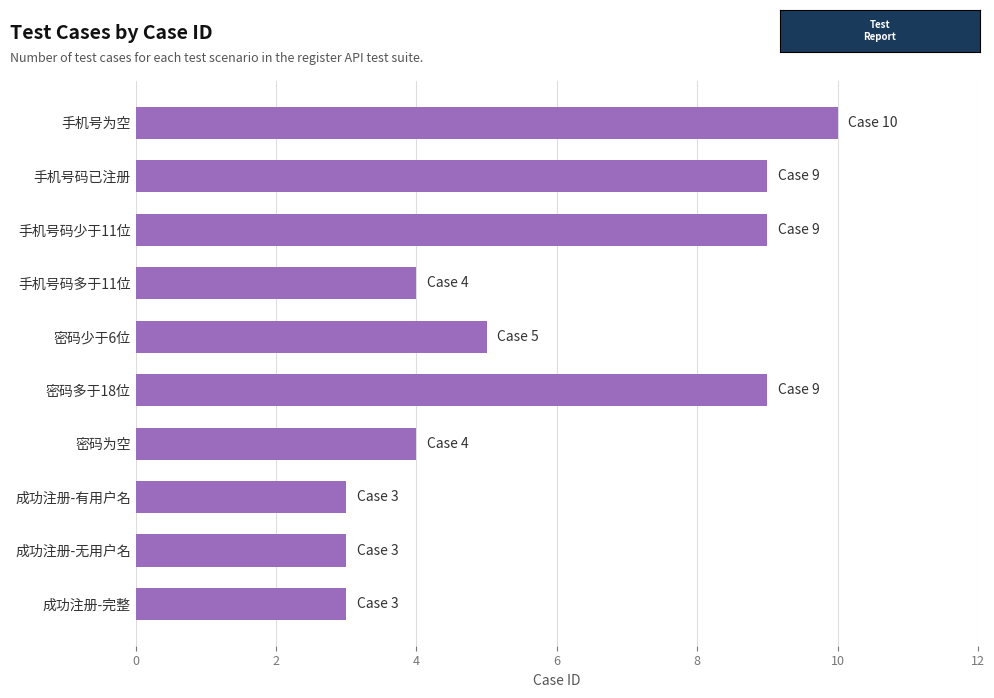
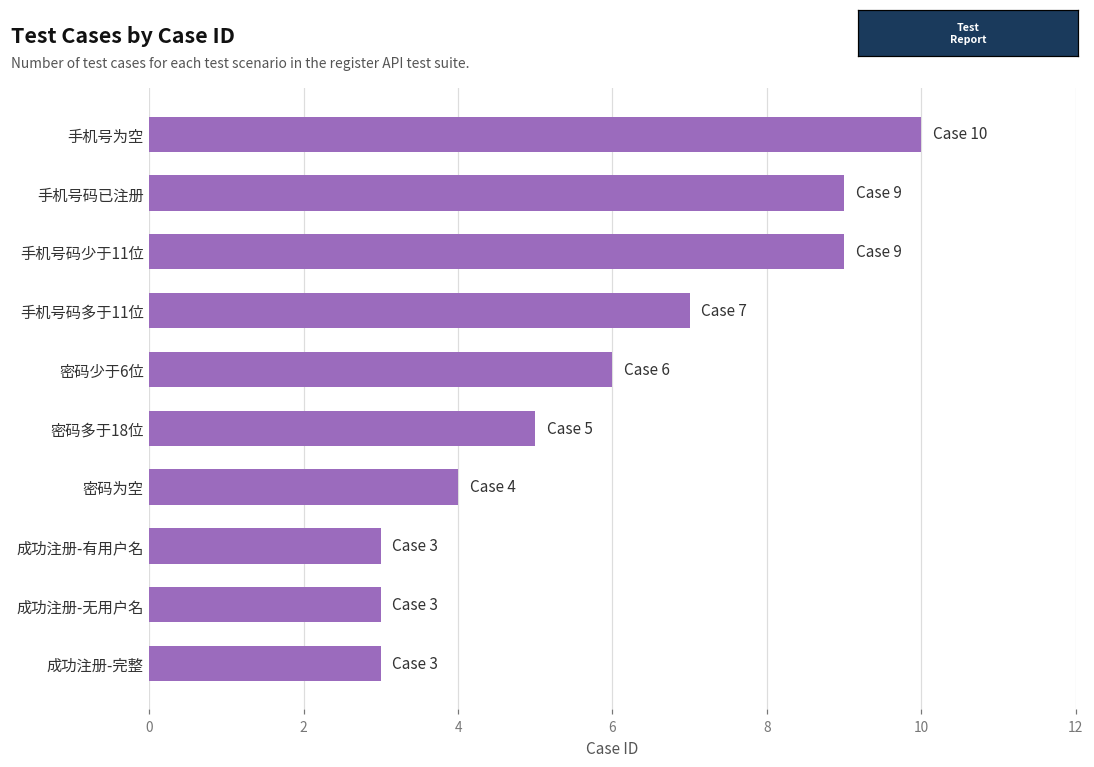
手机号码多于11位: 4 -> 7
密码少于6位: 5 -> 6
密码多于18位: 9 -> 5
